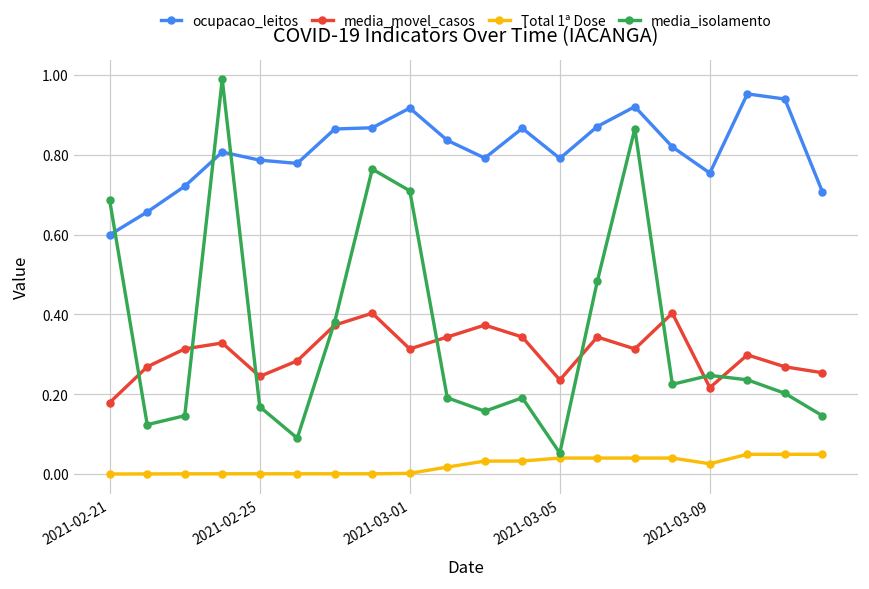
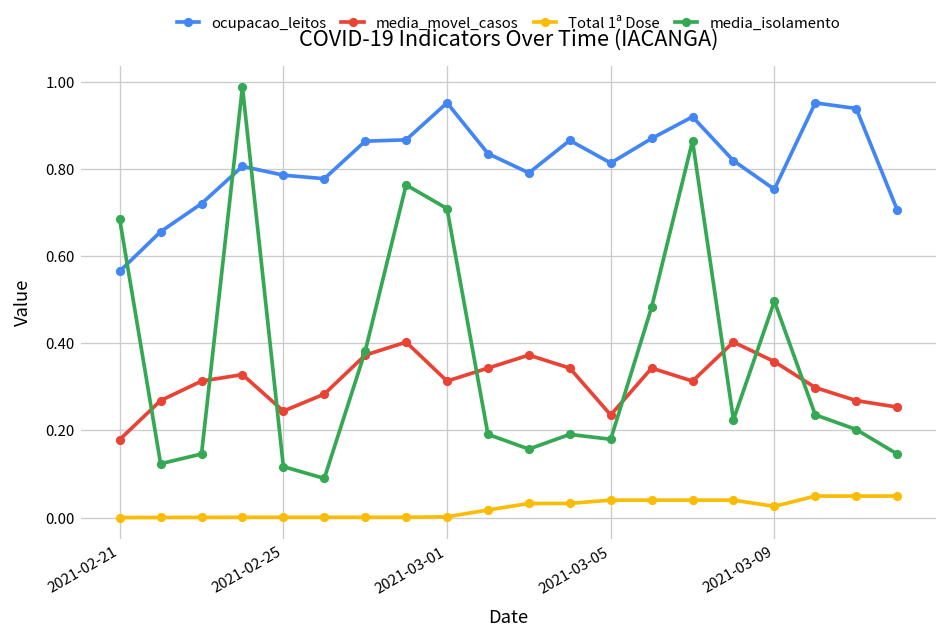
ocupacao_leitos, 2021-02-21: 0.60 -> 0.57
media_isolamento, 2021-02-25: 0.17 -> 0.12
ocupacao_leitos, 2021-03-01: 0.92 -> 0.95
ocupacao_leitos, 2021-03-05: 0.79 -> 0.81
media_isolamento, 2021-03-05: 0.05 -> 0.18
media_movel_casos, 2021-03-09: 0.22 -> 0.36
media_isolamento, 2021-03-09: 0.25 -> 0.50
